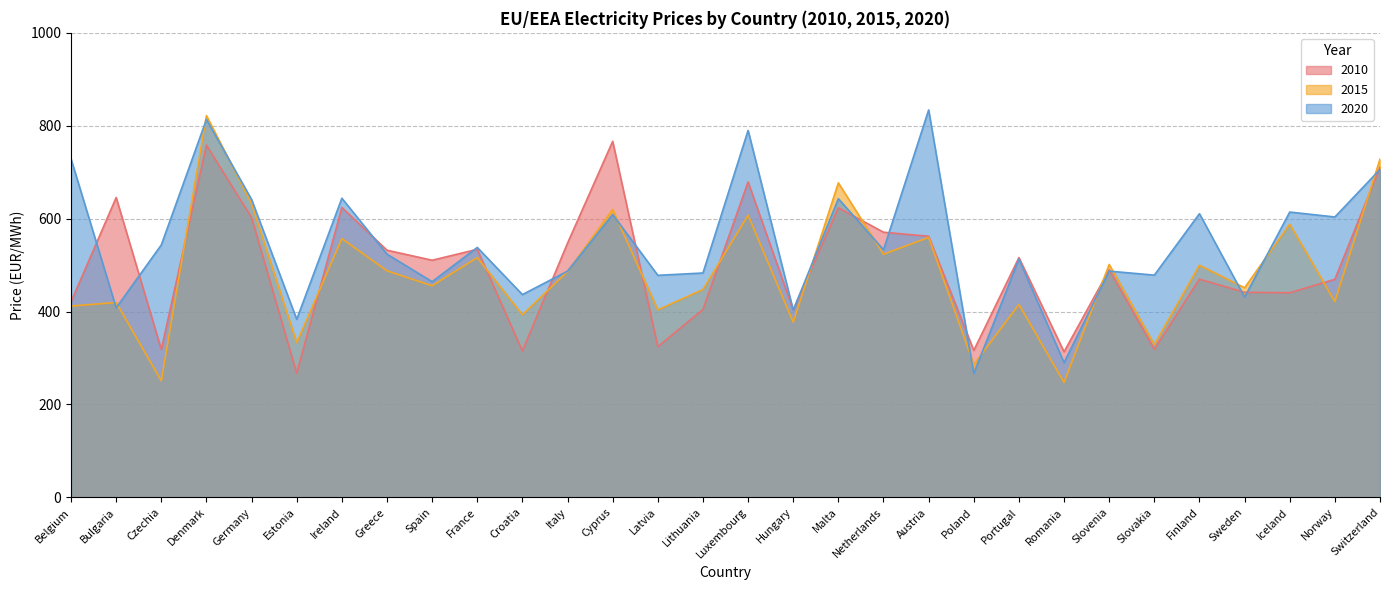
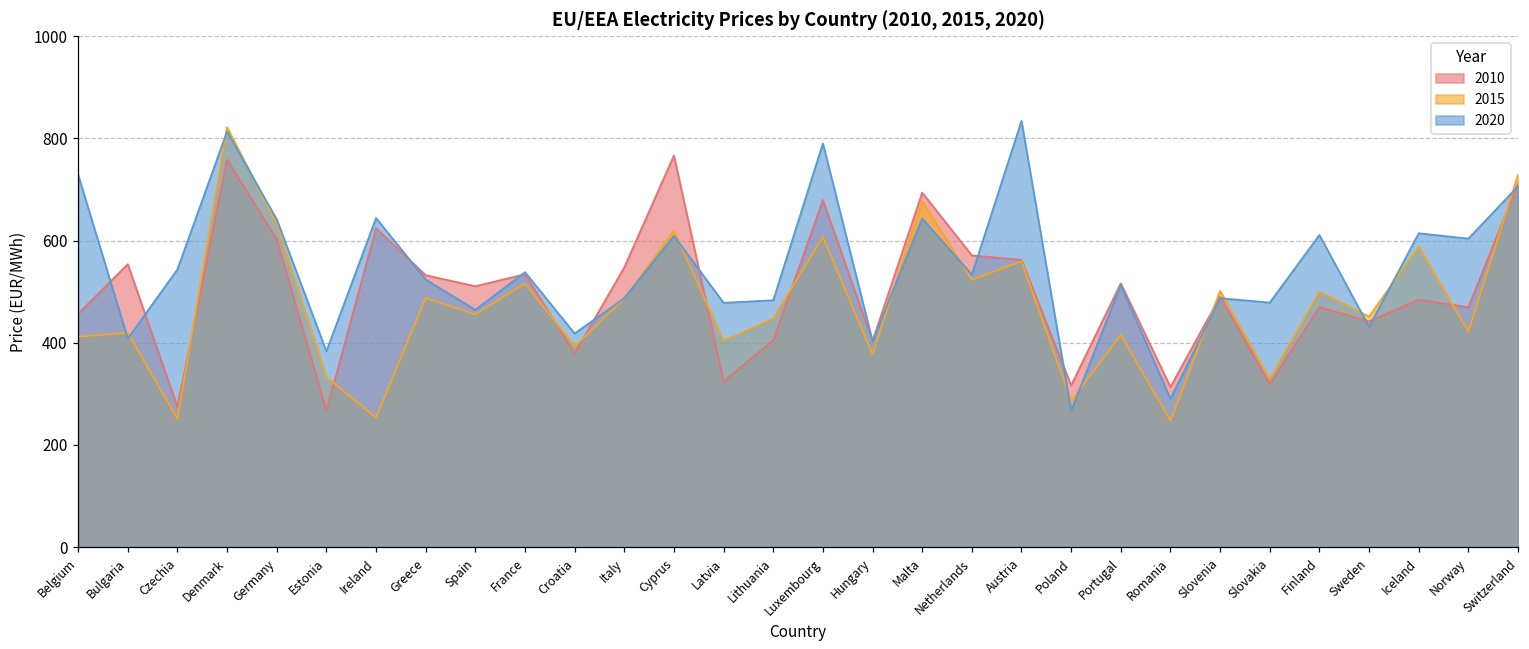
2010, Belgium: 420 -> 460
2010, Bulgaria: 650 -> 550
2010, Czechia: 320 -> 270
2015, Ireland: 560 -> 250
2010, Croatia: 310 -> 380
2020, Croatia: 440 -> 420
2010, Malta: 620 -> 690
2010, Iceland: 440 -> 480
